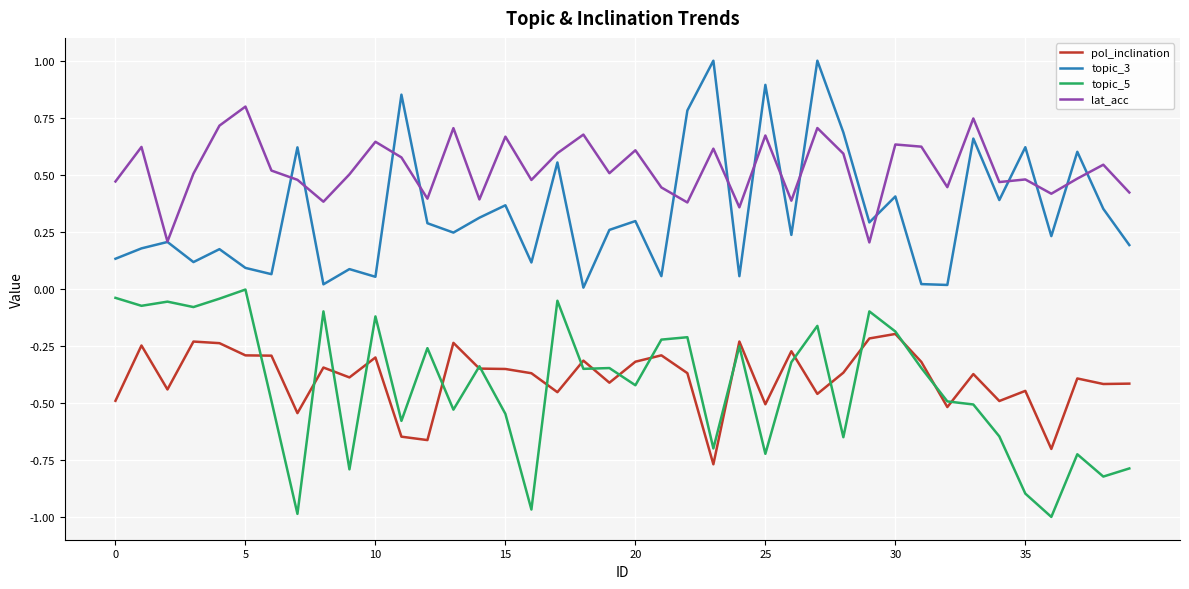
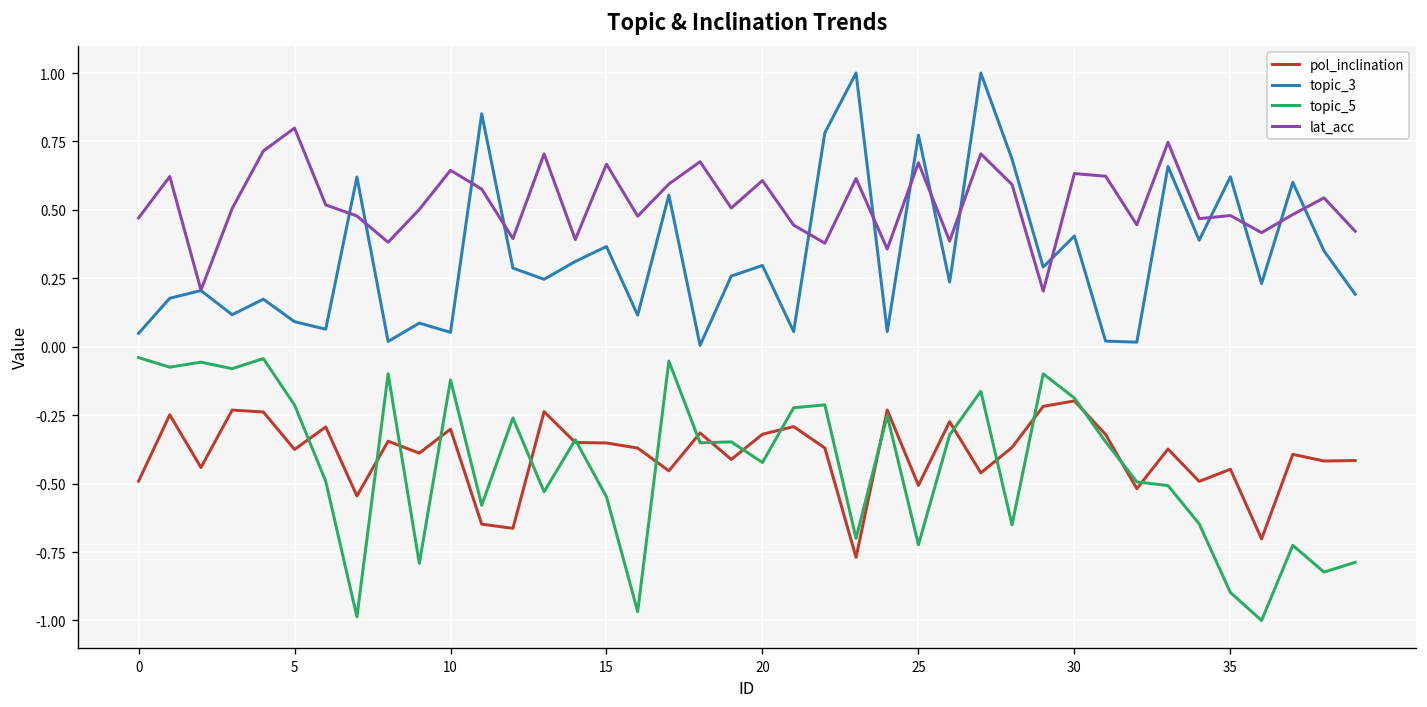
topic_3, 0: 0.13 -> 0.05
pol_inclination, 5: -0.29 -> -0.38
topic_5, 5: 0.00 -> -0.21
topic_3, 25: 0.89 -> 0.77
